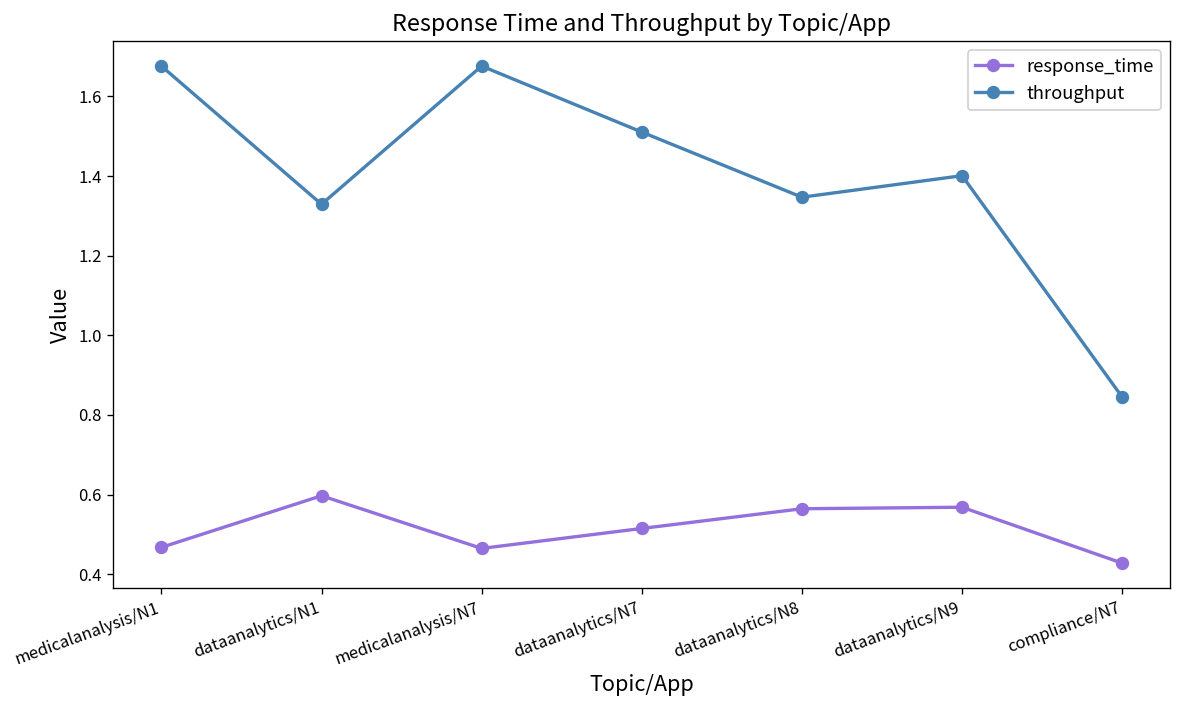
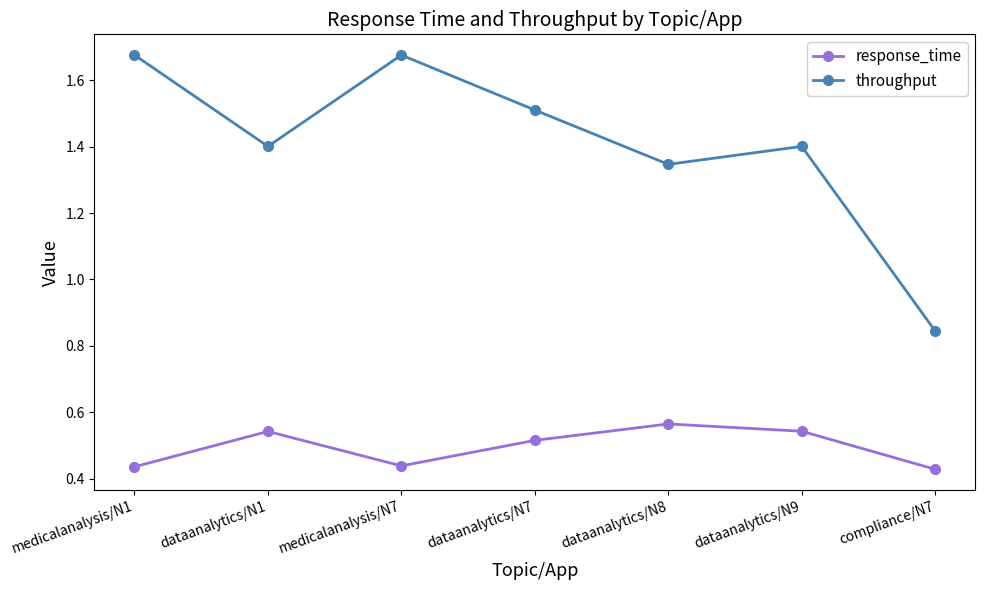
response_time, medicalanalysis/N1: 0.47 -> 0.44
response_time, dataanalytics/N1: 0.60 -> 0.54
throughput, dataanalytics/N1: 1.33 -> 1.40
response_time, medicalanalysis/N7: 0.46 -> 0.44
response_time, dataanalytics/N9: 0.57 -> 0.54
